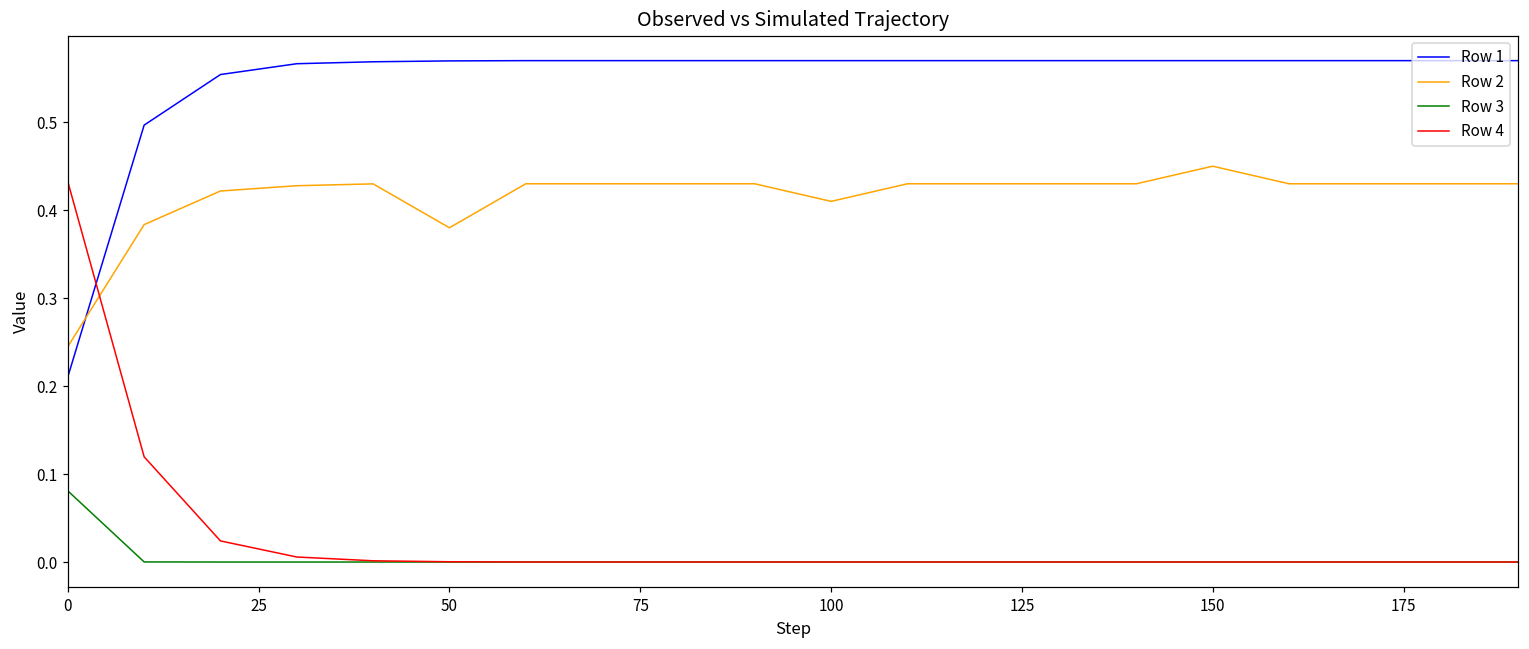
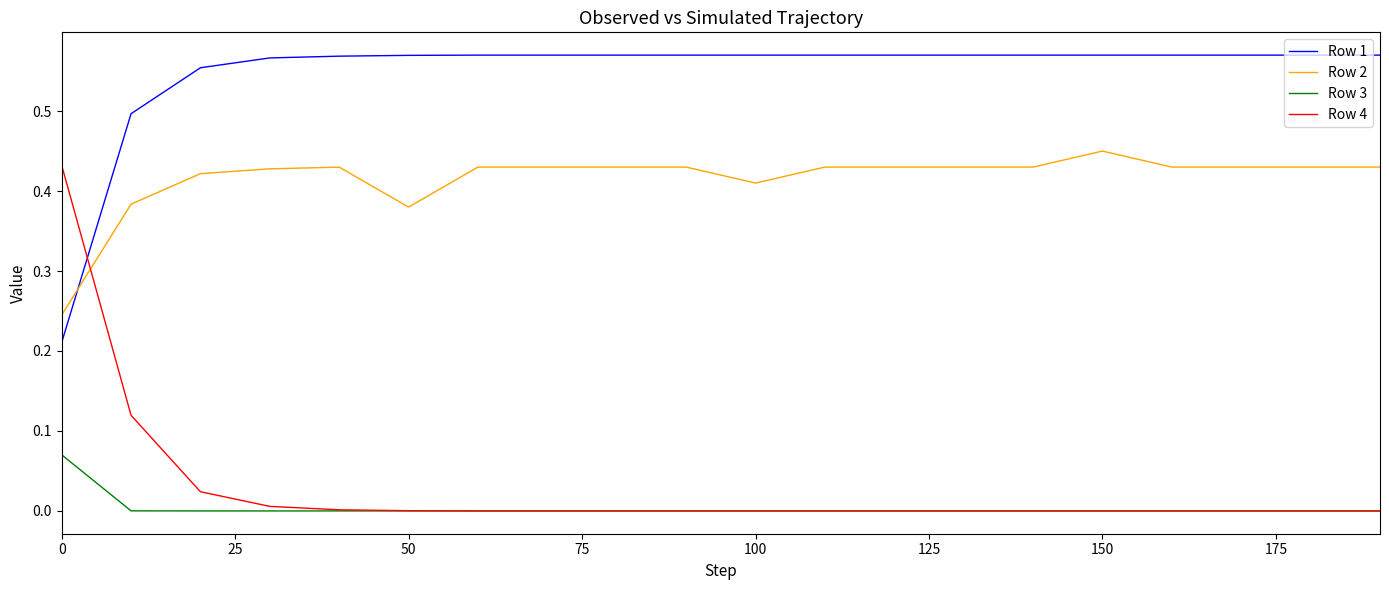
Row 3, 0: 0.08 -> 0.07
